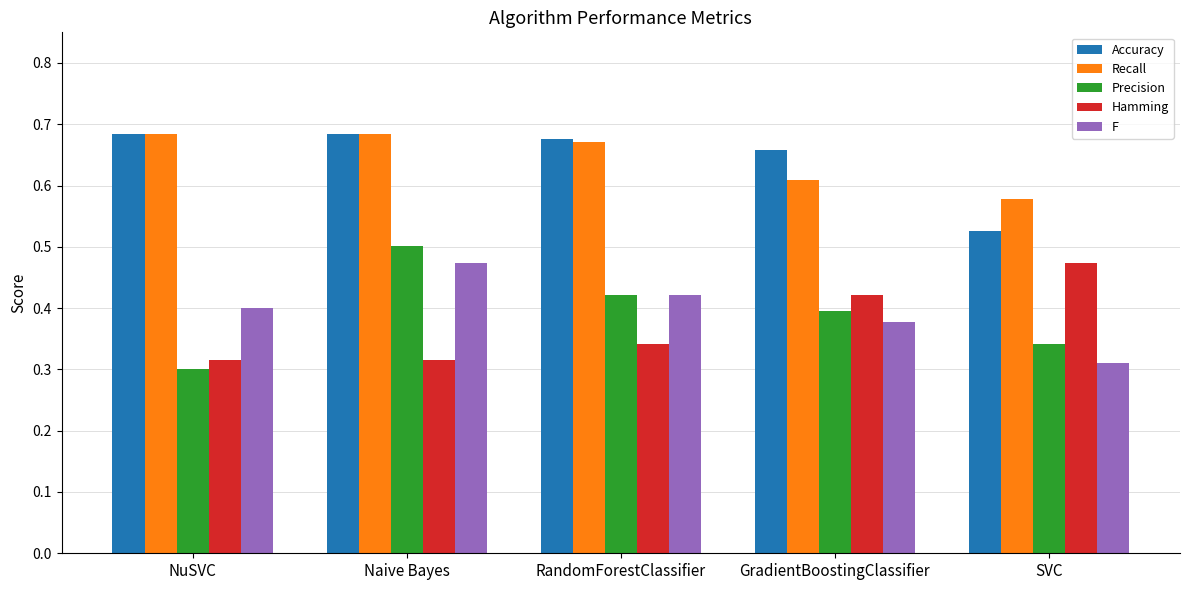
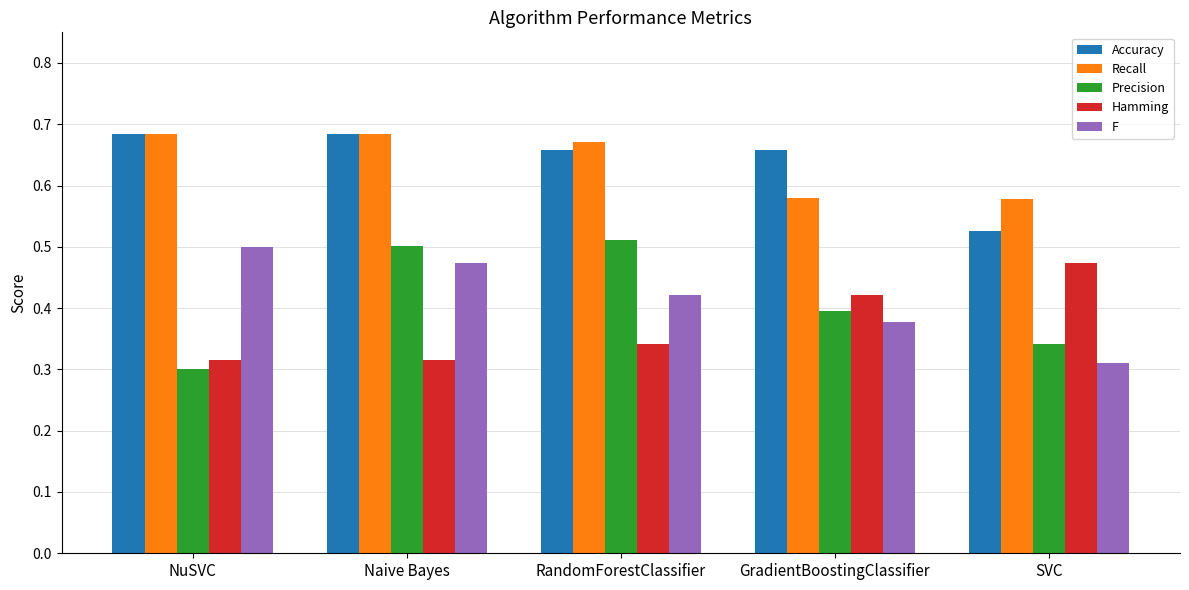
F, NuSVC: 0.4 -> 0.5
Accuracy, RandomForestClassifier: 0.68 -> 0.66
Precision, RandomForestClassifier: 0.42 -> 0.51
Recall, GradientBoostingClassifier: 0.61 -> 0.58
